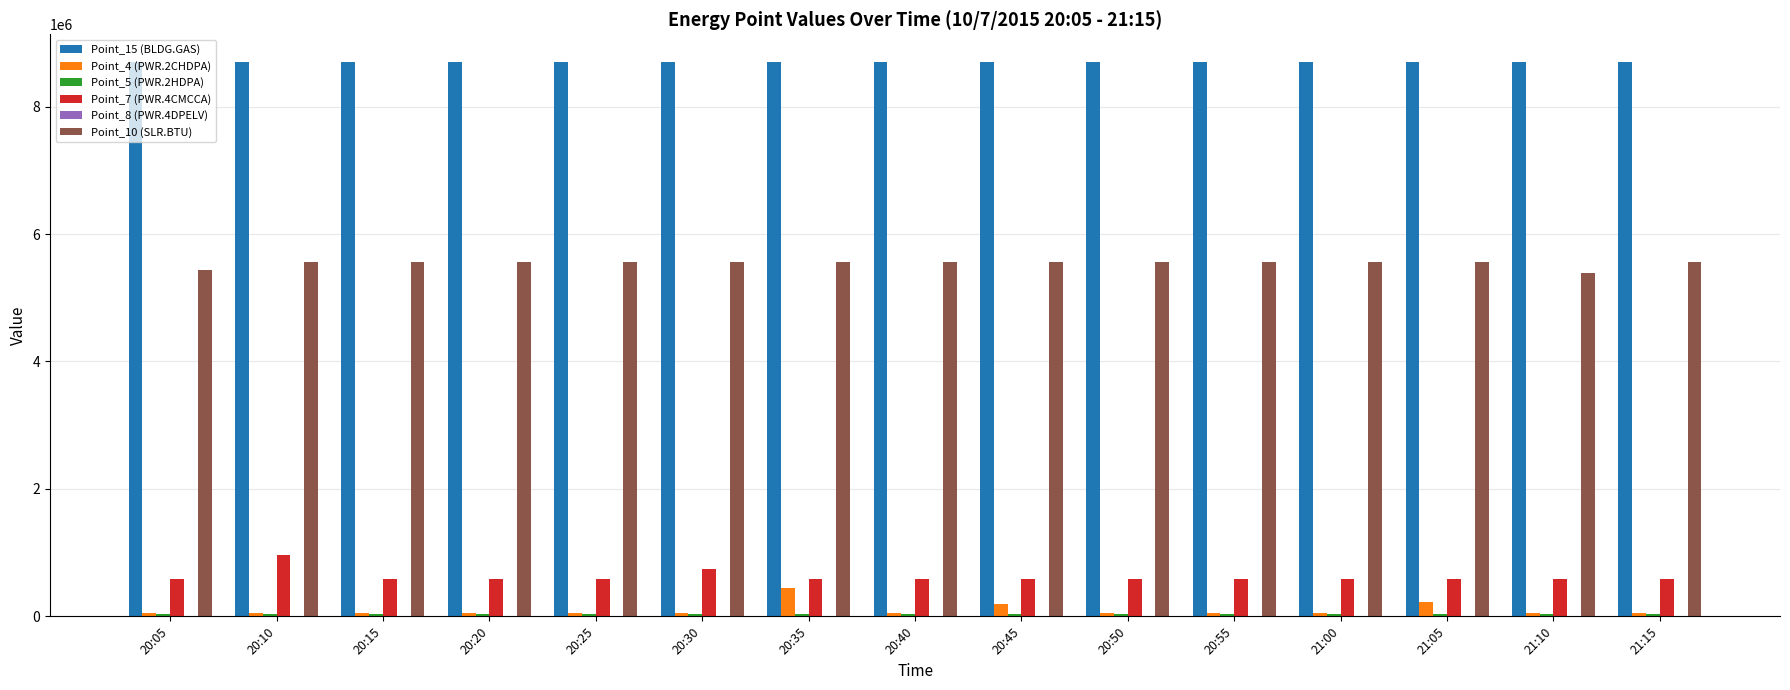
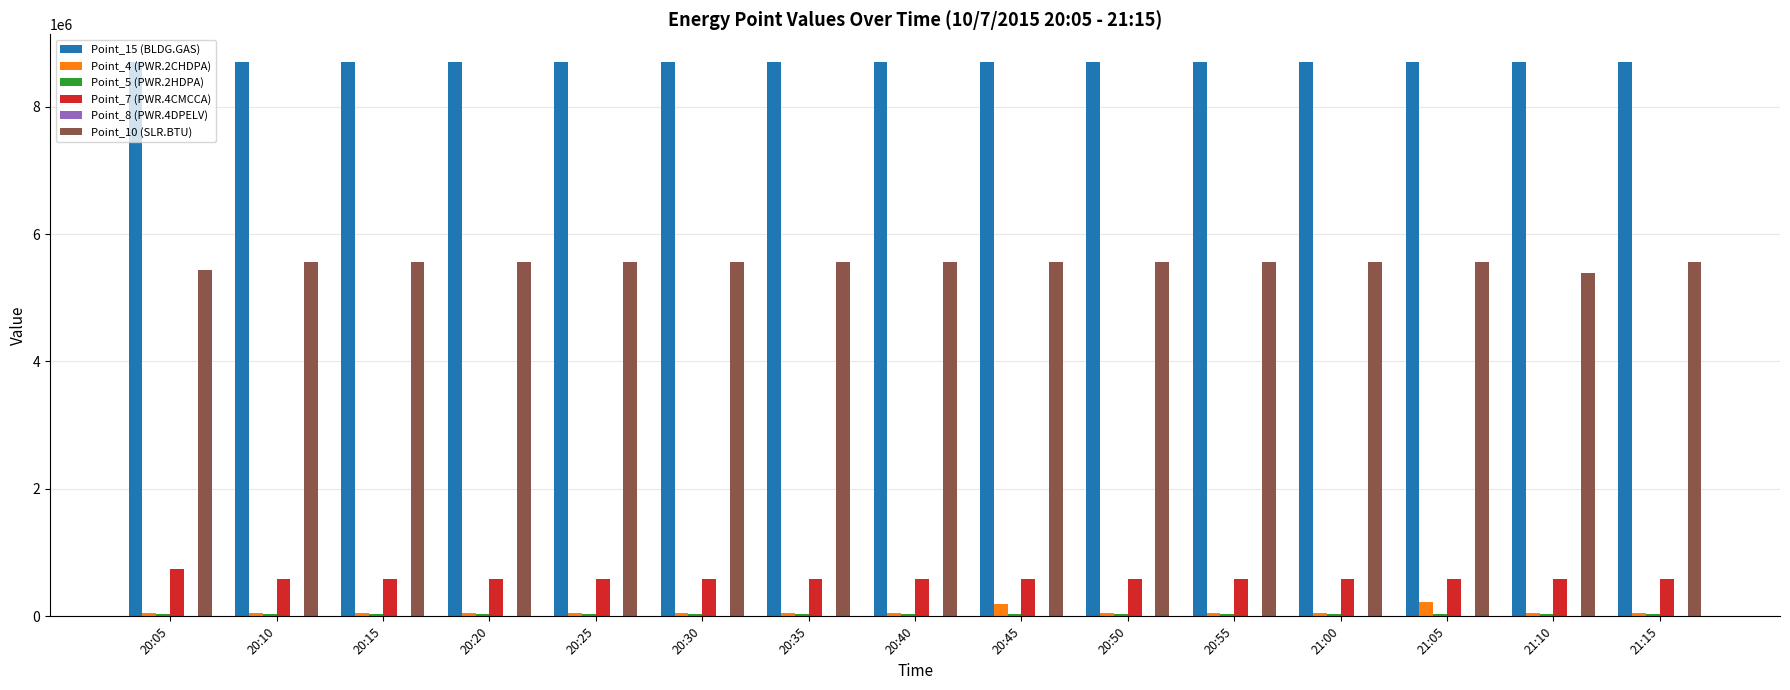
Point_7 (PWR.4CMCCA), 20:05: 600000 -> 700000
Point_7 (PWR.4CMCCA), 20:10: 1000000 -> 600000
Point_7 (PWR.4CMCCA), 20:30: 700000 -> 600000
Point_4 (PWR.2CHDPA), 20:35: 400000 -> 100000
